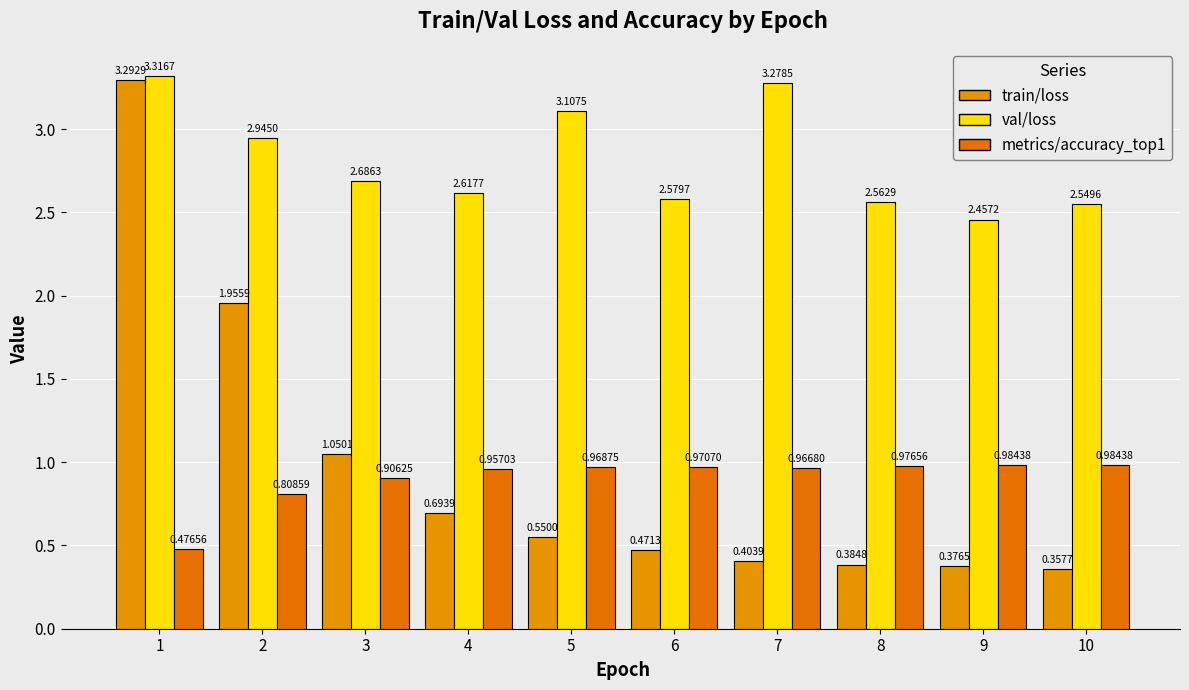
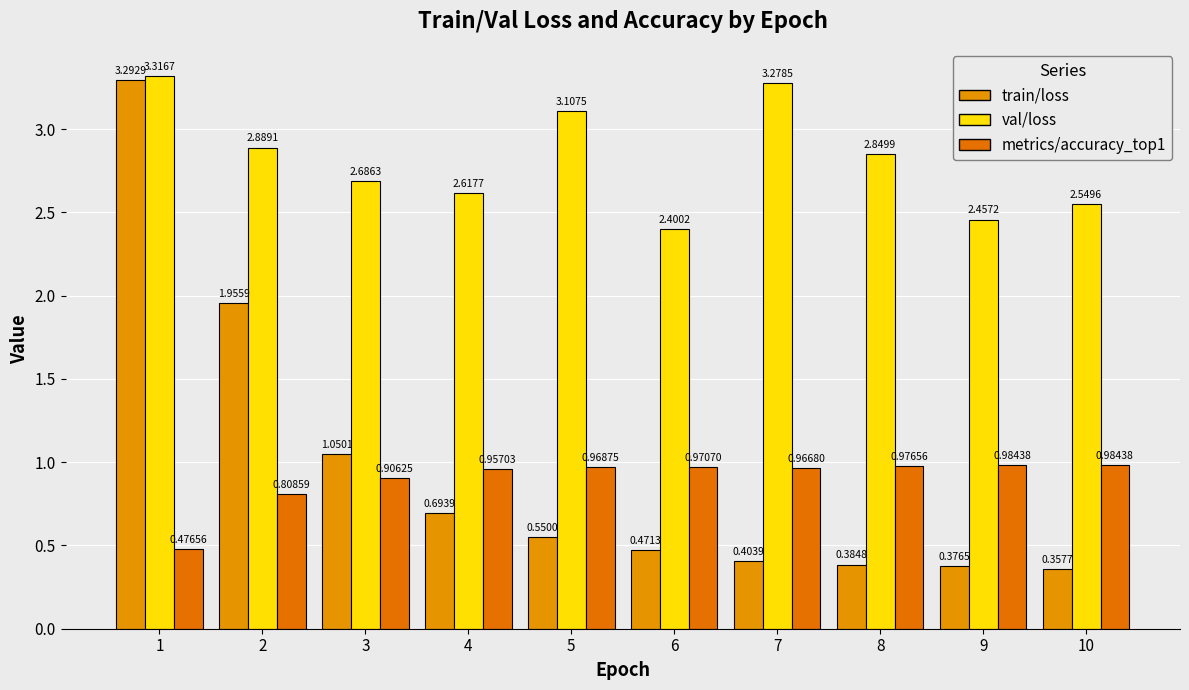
val/loss, 2: 2.9450 -> 2.8891
val/loss, 6: 2.5797 -> 2.4002
val/loss, 8: 2.5629 -> 2.8499
